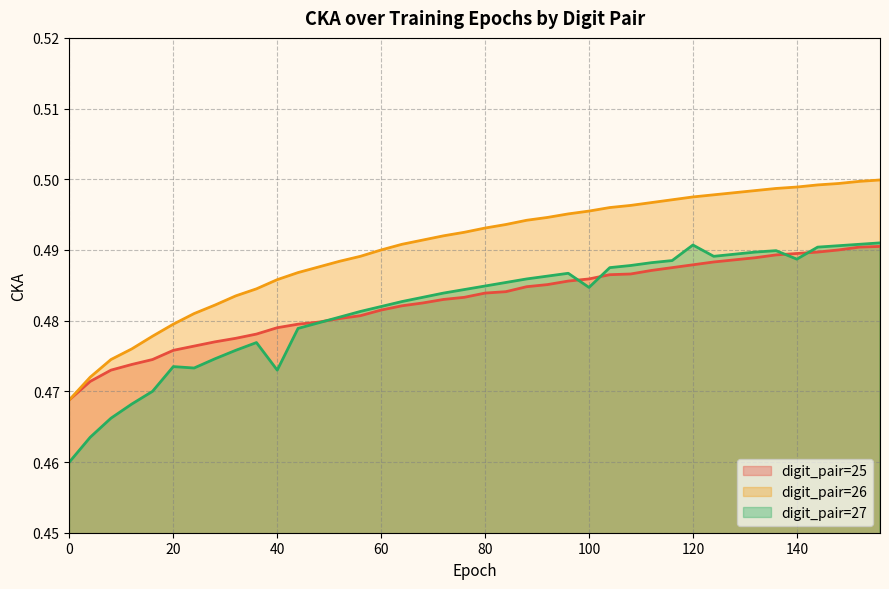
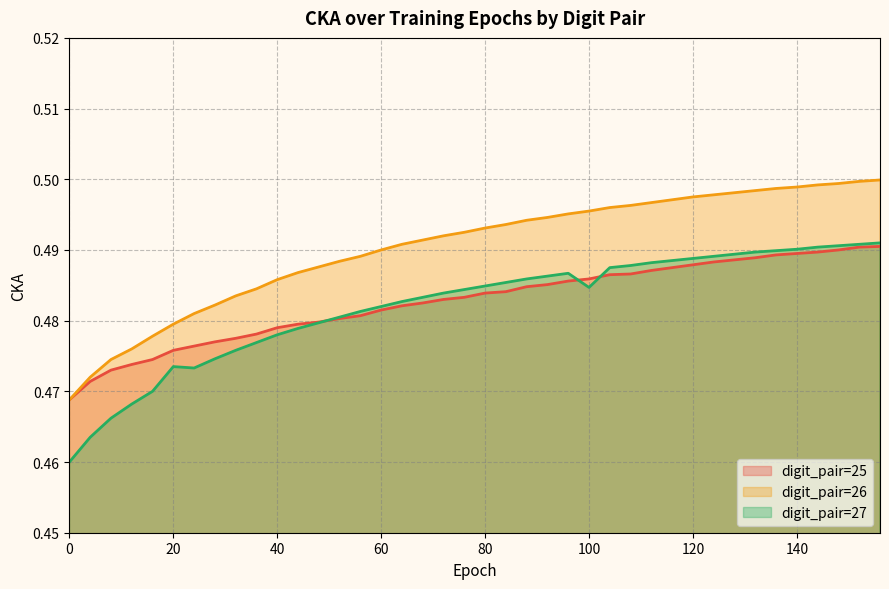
digit_pair=27, 40: 0.473 -> 0.478
digit_pair=27, 120: 0.491 -> 0.489
digit_pair=27, 140: 0.489 -> 0.490
